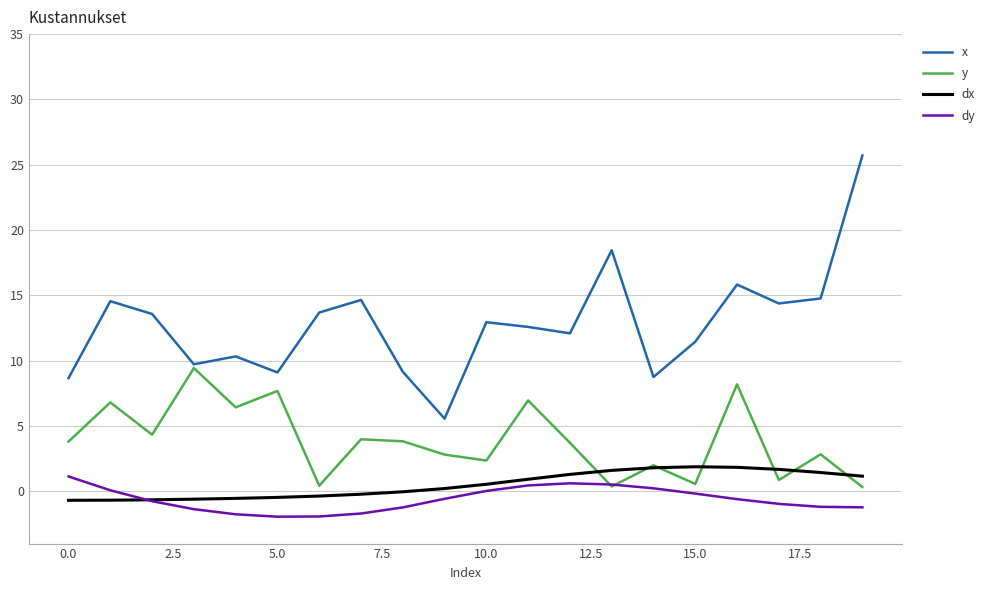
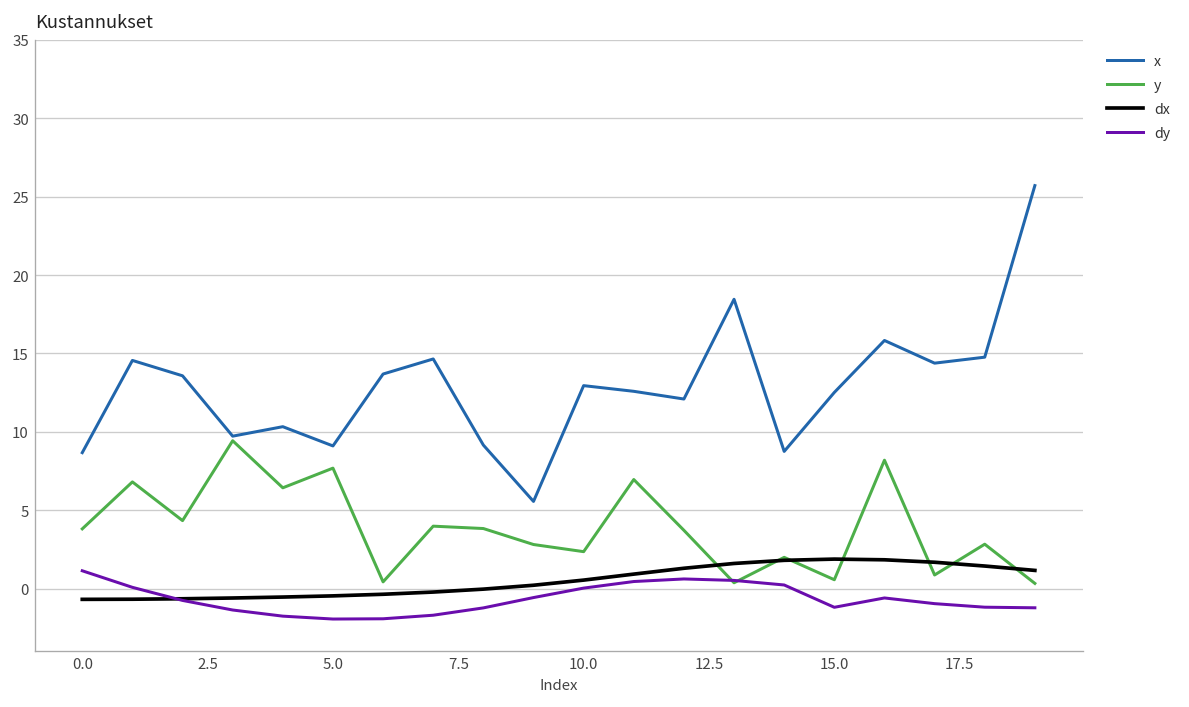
x, 15.0: 11.5 -> 12.5
dy, 15.0: -0.2 -> -1.2
